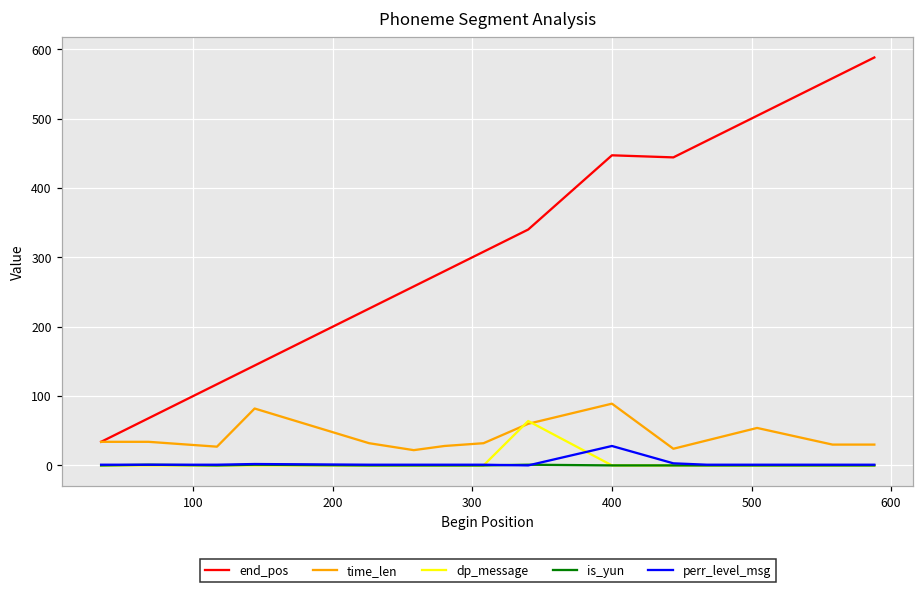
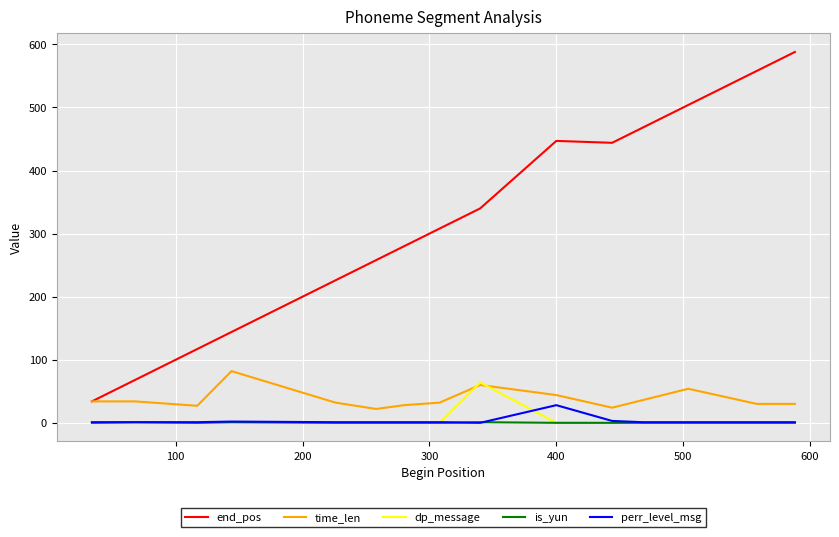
time_len, 400: 90 -> 40
